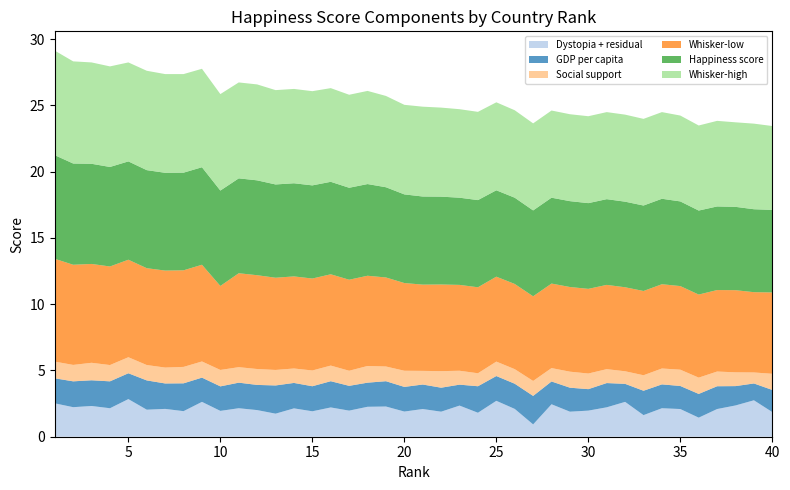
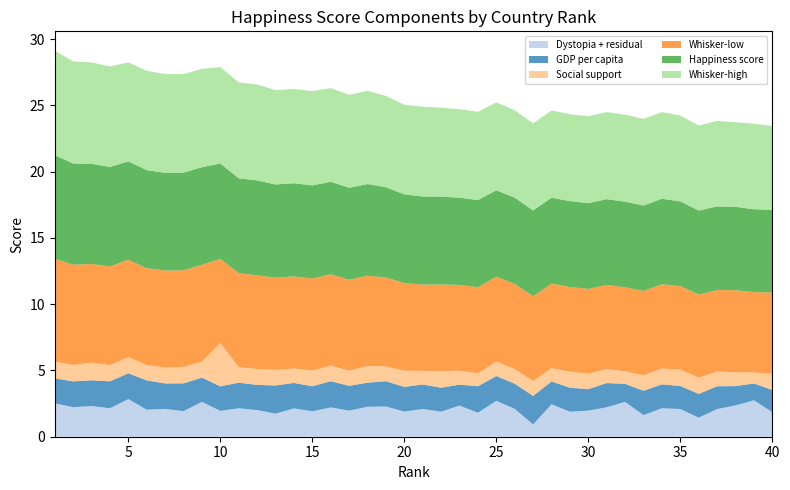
Social support, 10: 1.2 -> 3.3
